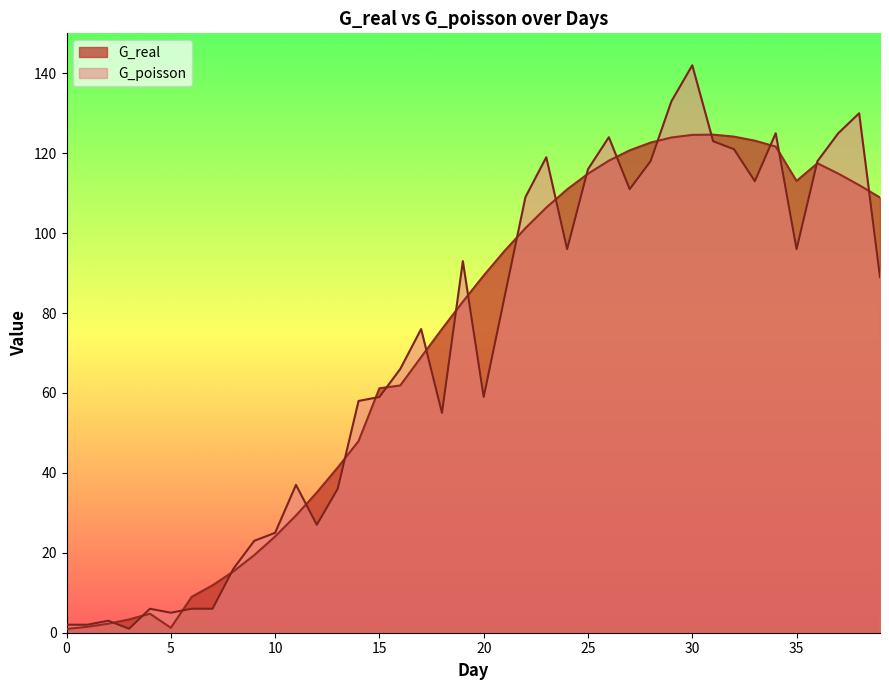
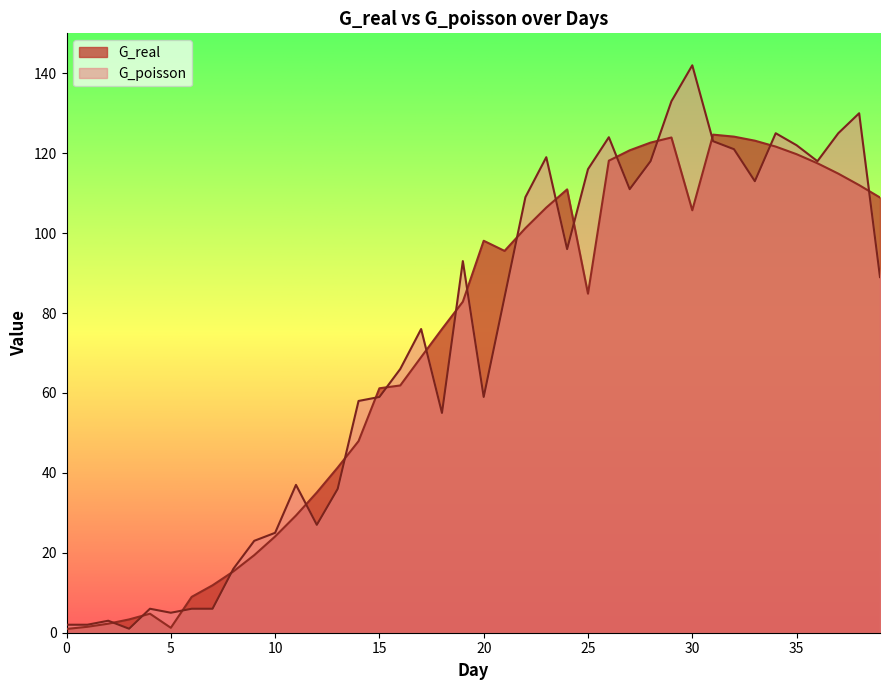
G_real, 20: 89 -> 98
G_real, 25: 115 -> 85
G_real, 30: 125 -> 106
G_real, 35: 113 -> 120
G_poisson, 35: 96 -> 122
